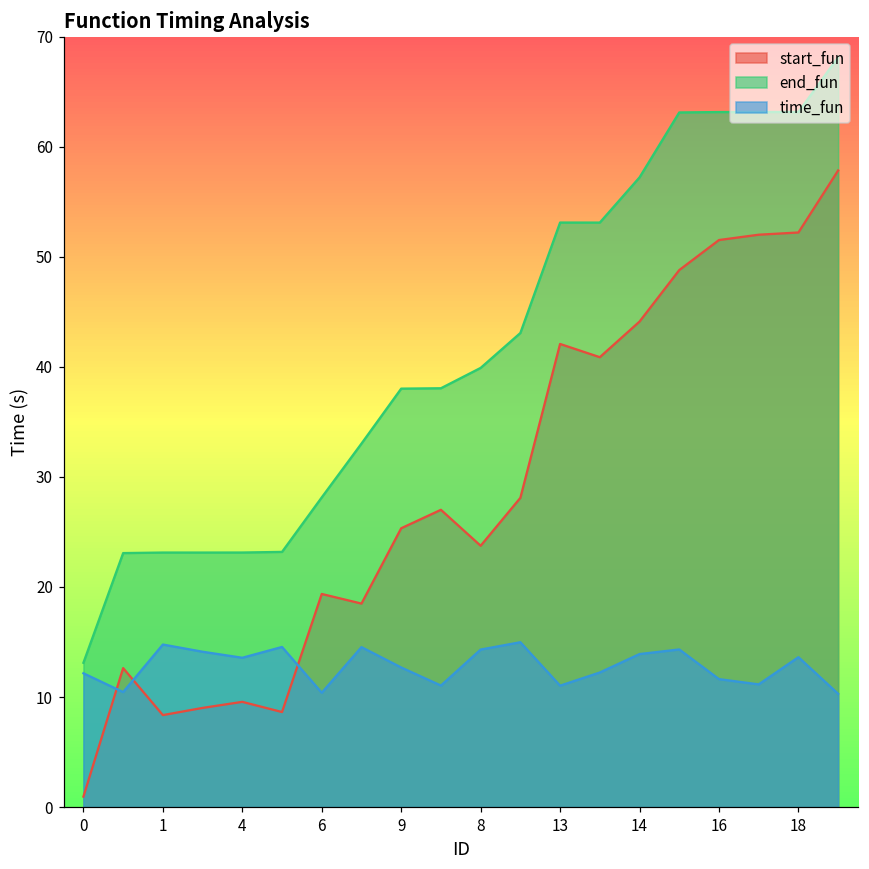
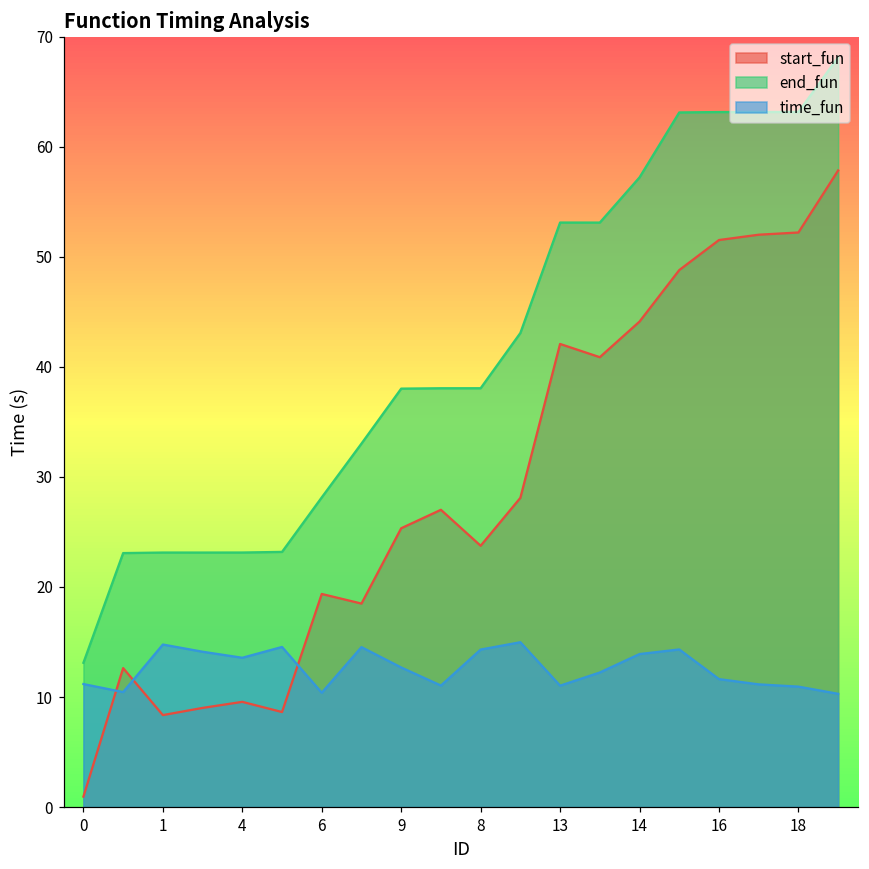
time_fun, 0: 12.2 -> 11.2
end_fun, 8: 39.9 -> 38.1
time_fun, 18: 13.6 -> 10.9
